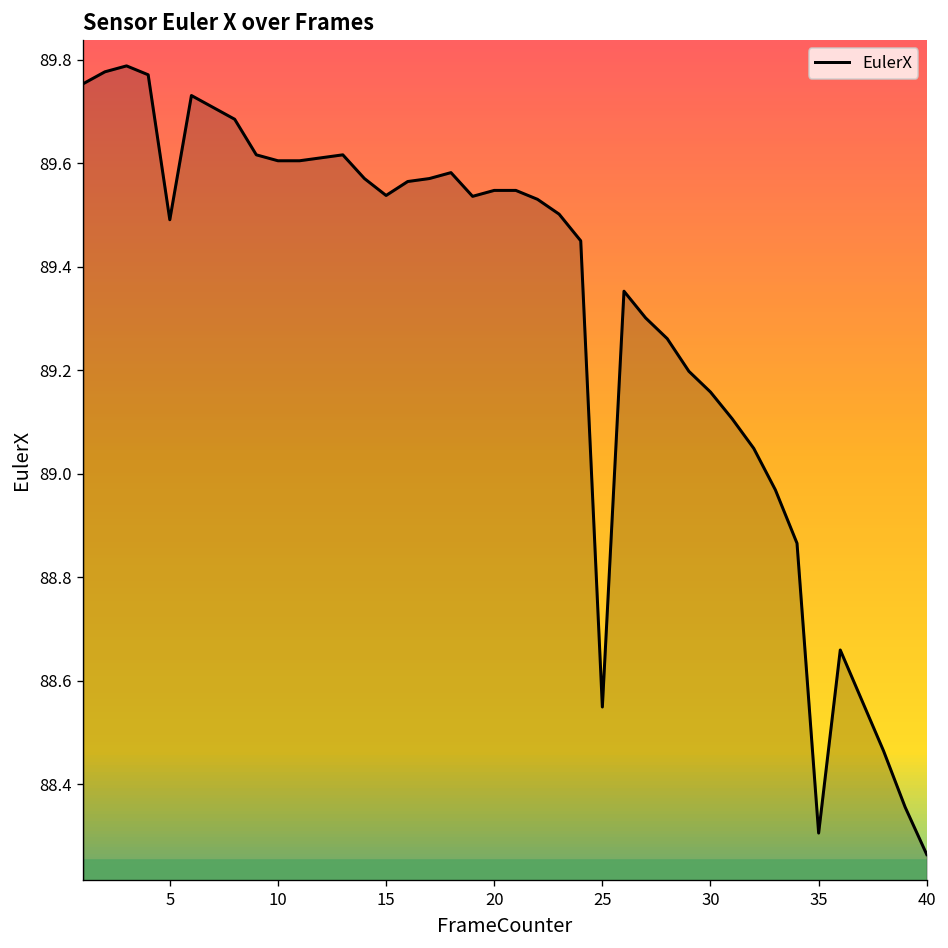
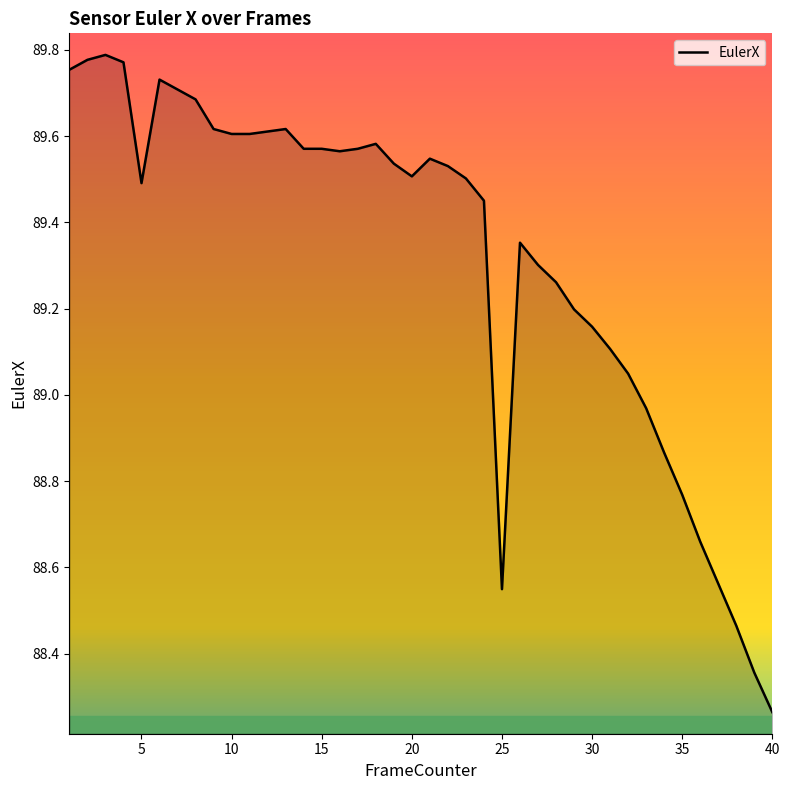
15: 89.54 -> 89.57
20: 89.55 -> 89.51
35: 88.31 -> 88.77
